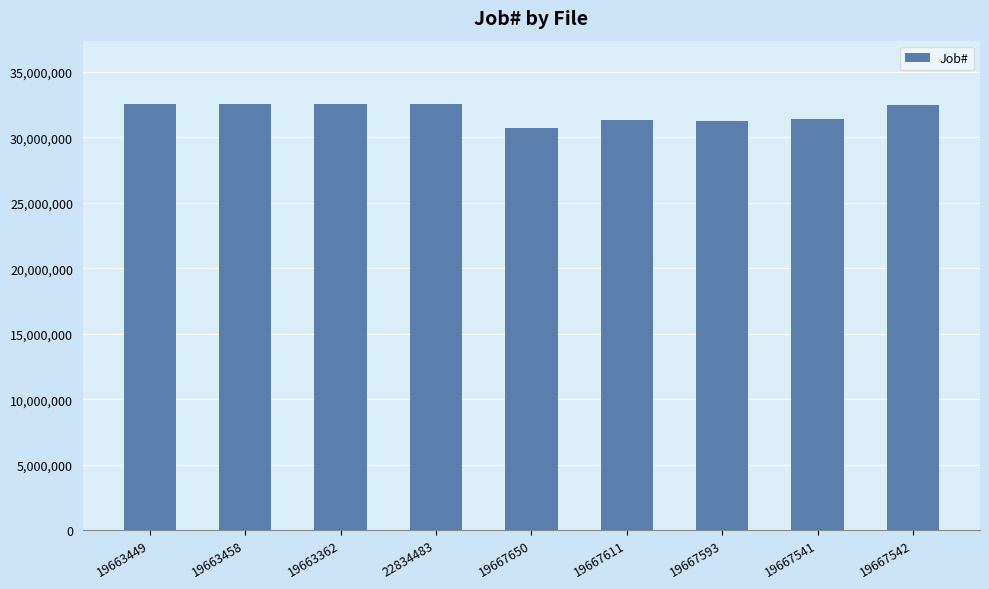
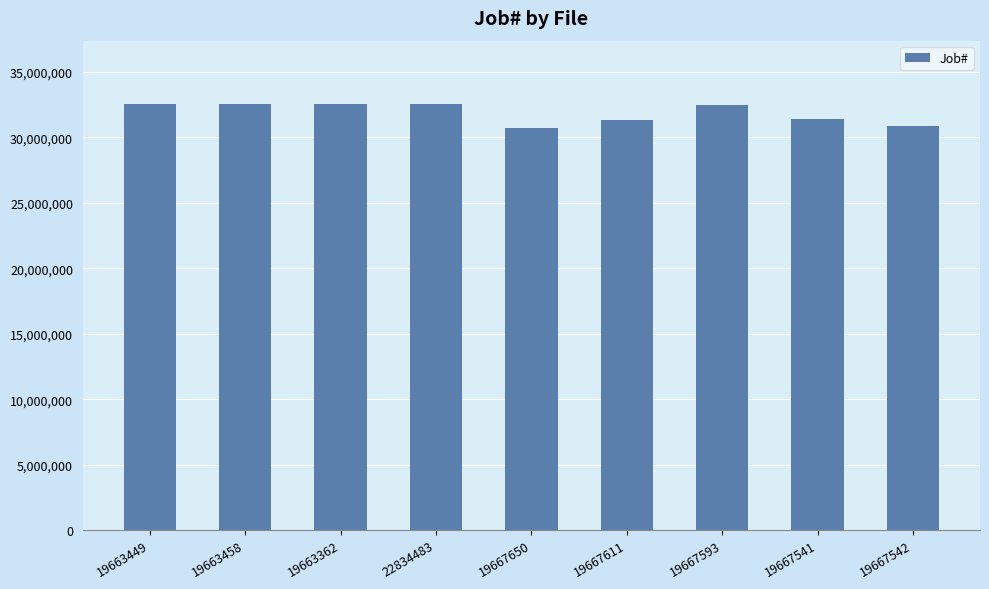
19667593: 31,200,000 -> 32,400,000
19667542: 32,400,000 -> 30,900,000
